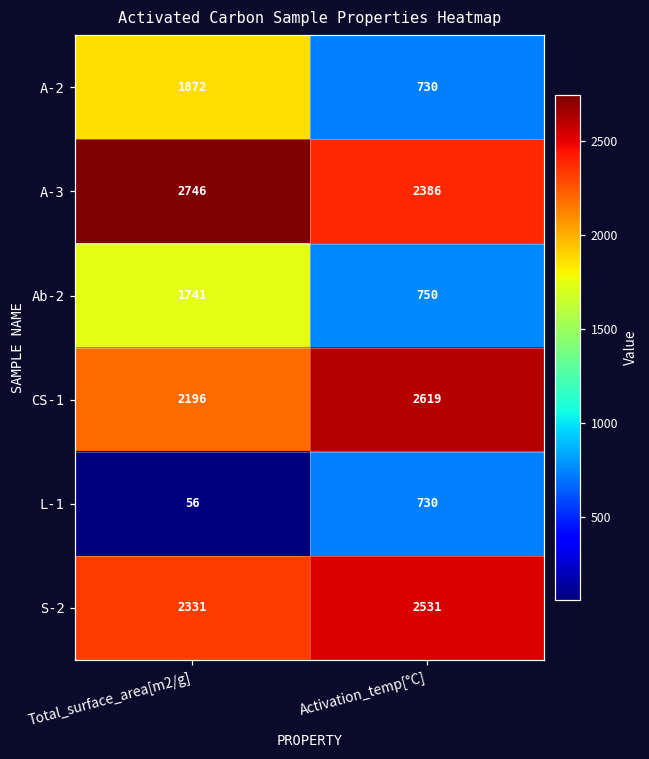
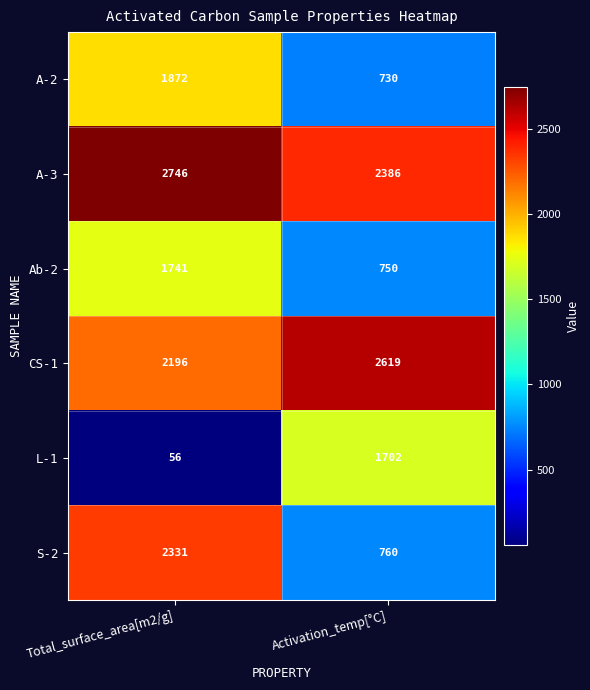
L-1, Activation_temp[°C]: 730 -> 1702
S-2, Activation_temp[°C]: 2531 -> 760
